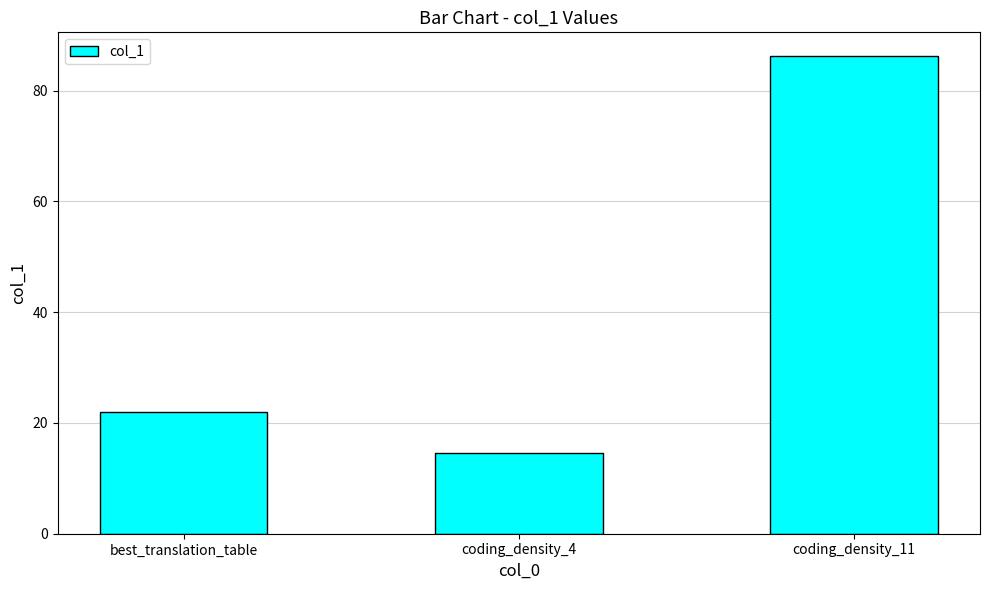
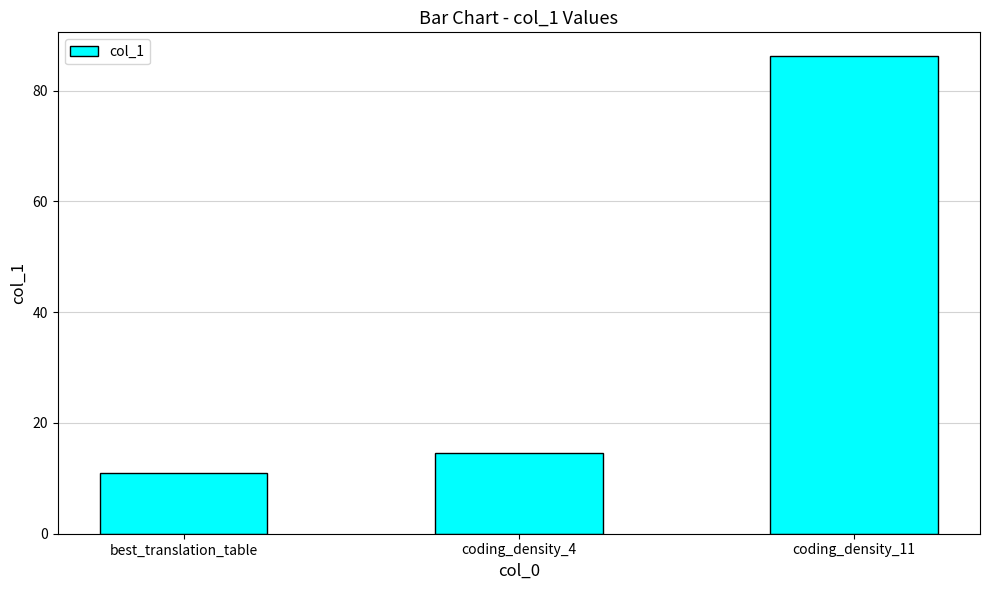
best_translation_table: 22 -> 11
